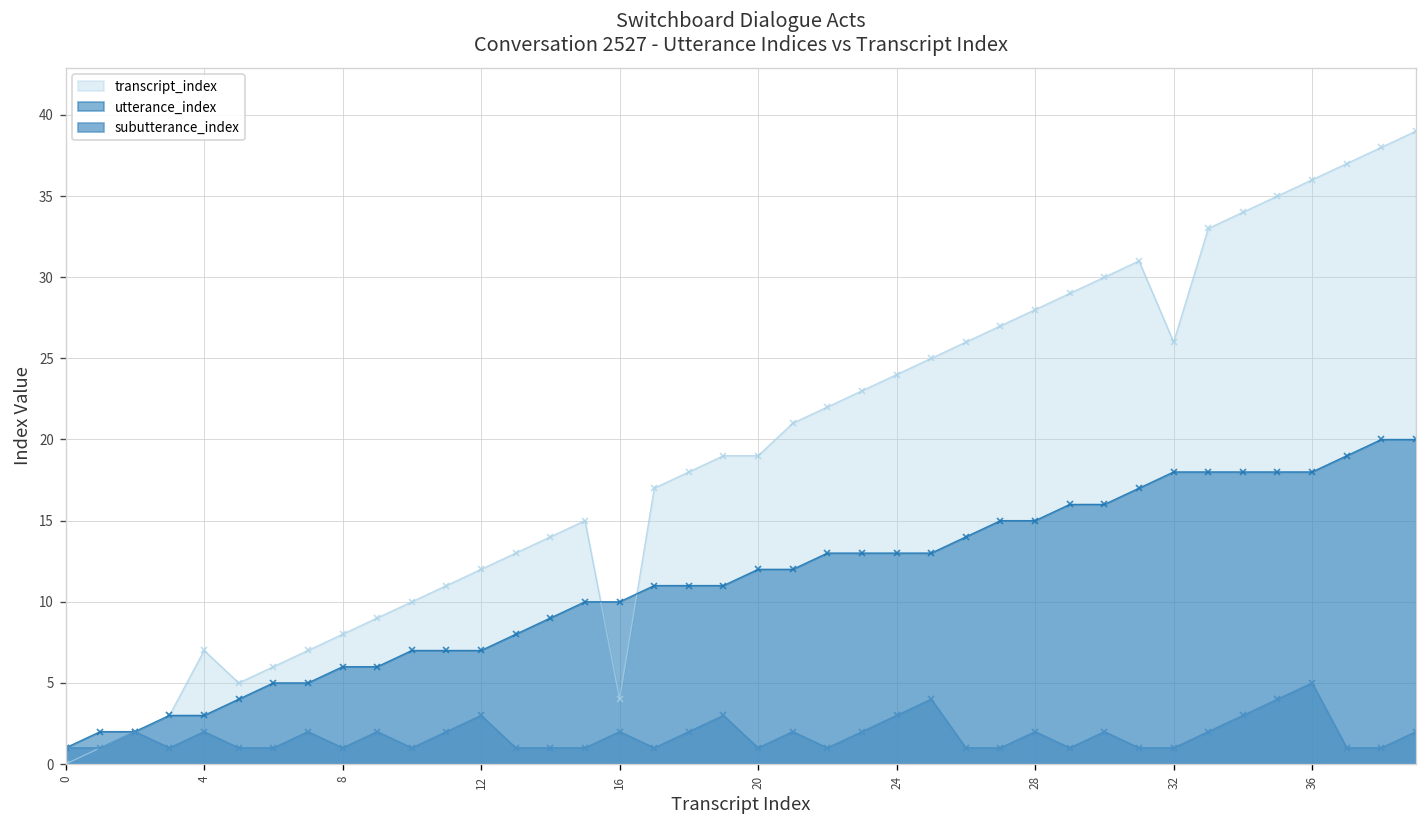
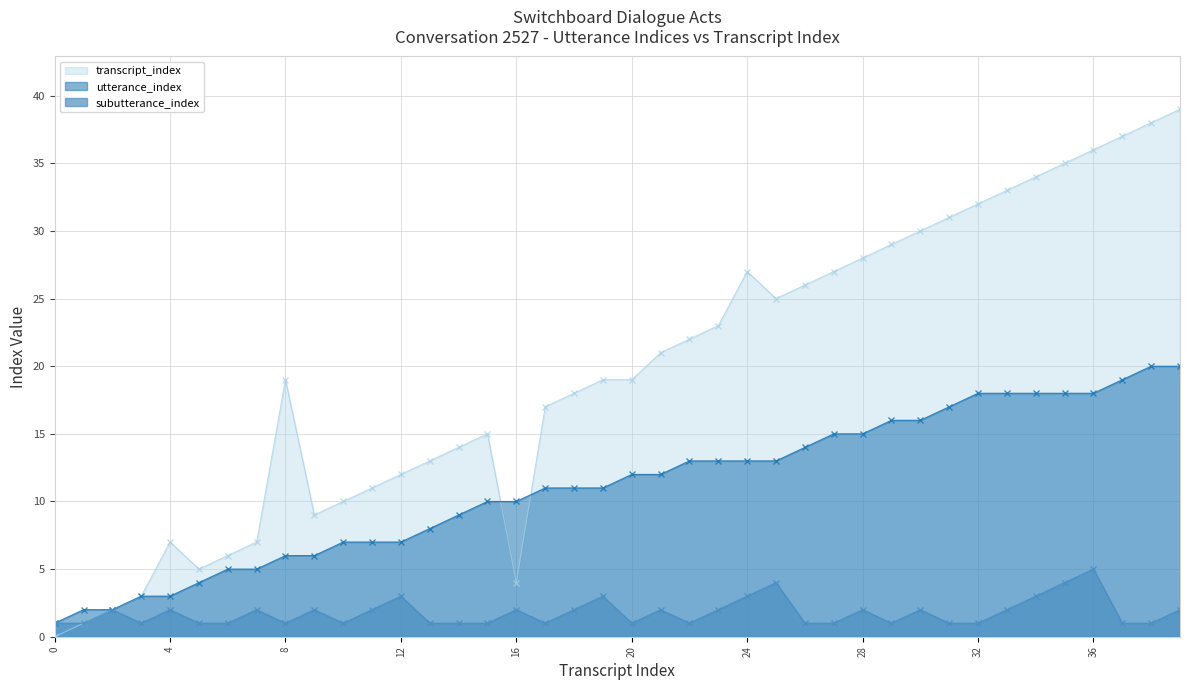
transcript_index, 8: 8 -> 19
transcript_index, 24: 24 -> 27
transcript_index, 32: 26 -> 32
